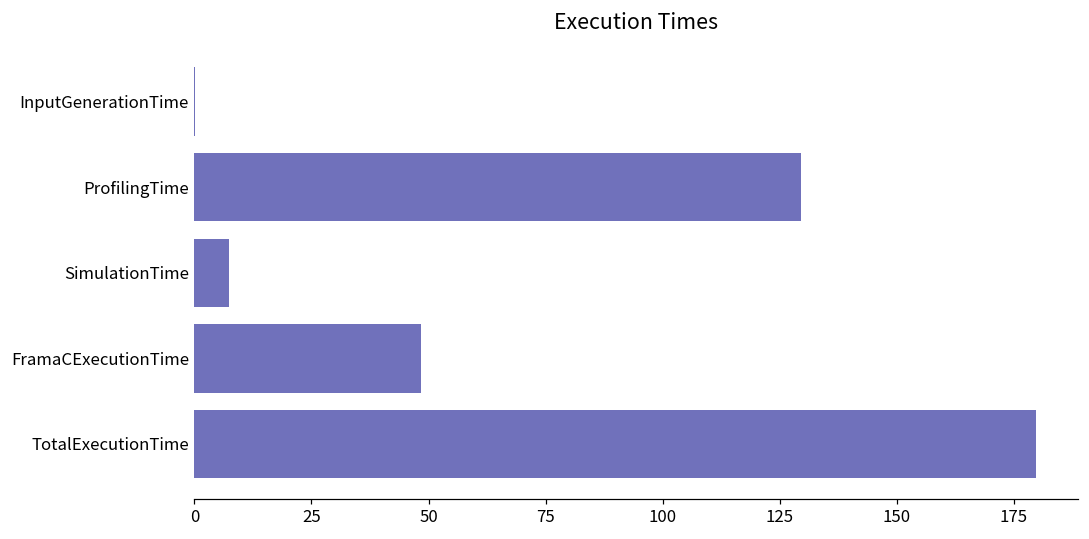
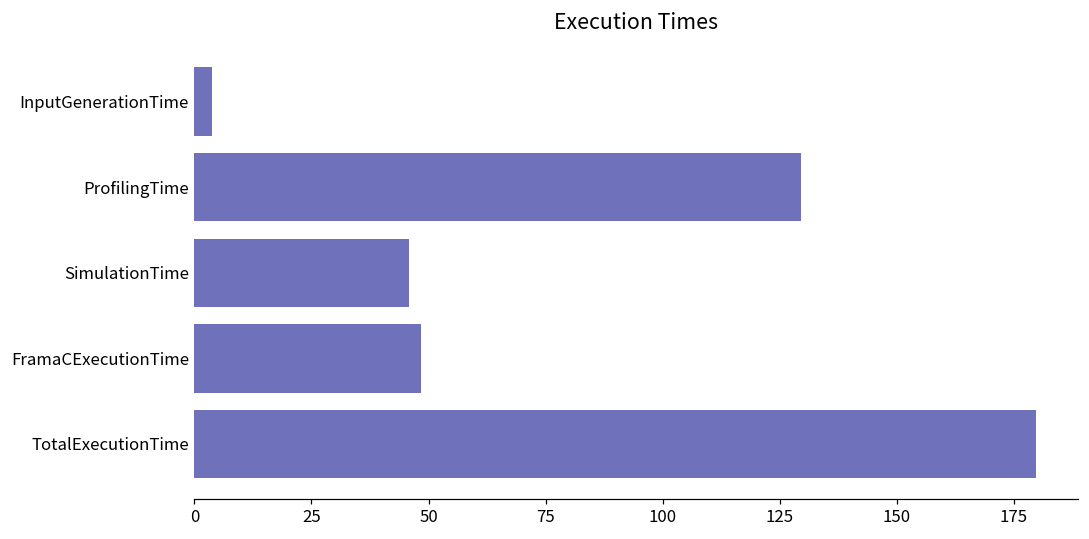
InputGenerationTime: 0 -> 4
SimulationTime: 7 -> 46
